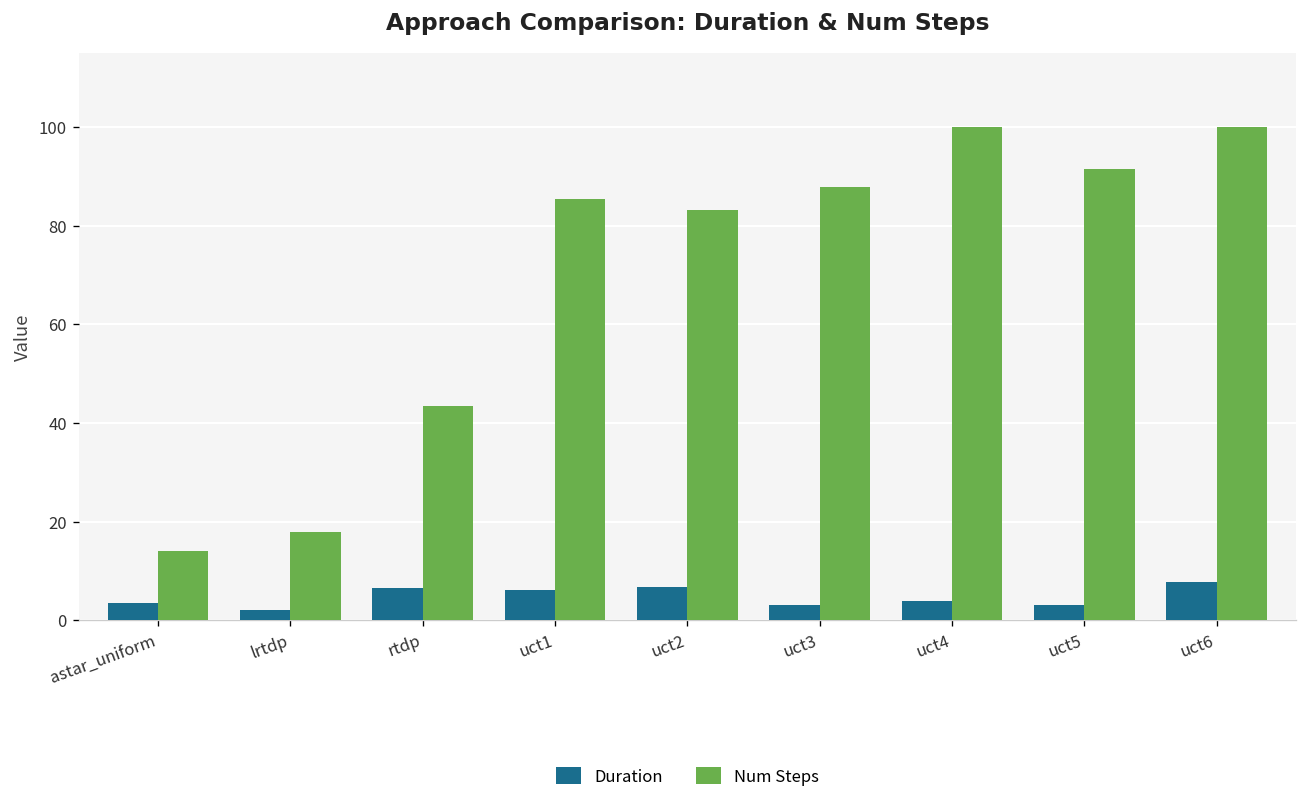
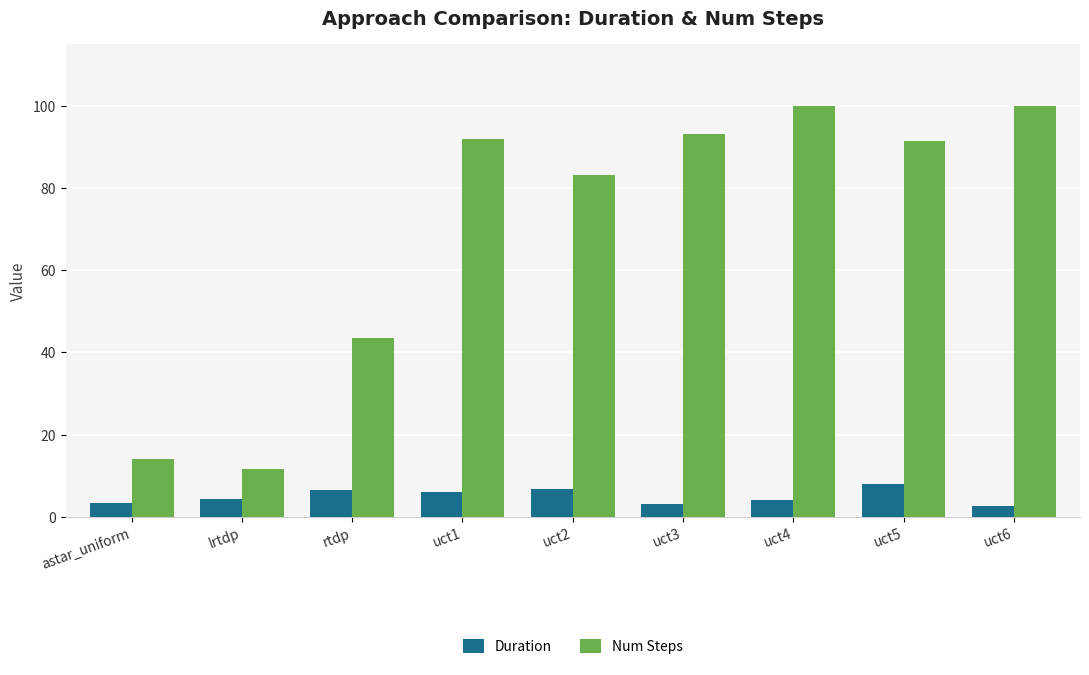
Duration, lrtdp: 2 -> 4
Num Steps, lrtdp: 18 -> 12
Num Steps, uct1: 85 -> 92
Num Steps, uct3: 88 -> 93
Duration, uct5: 3 -> 8
Duration, uct6: 8 -> 3
